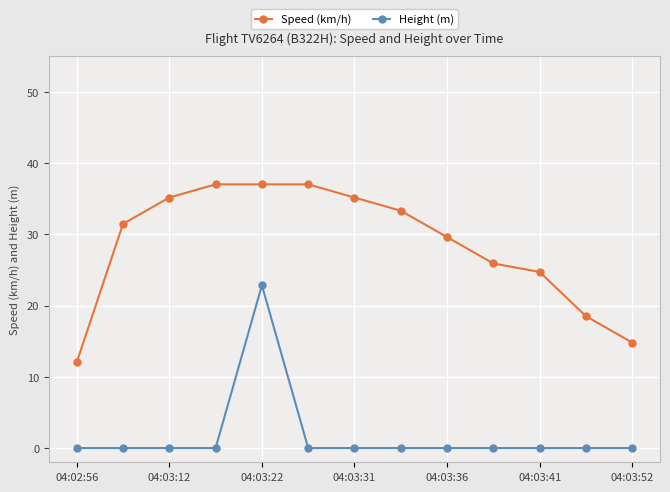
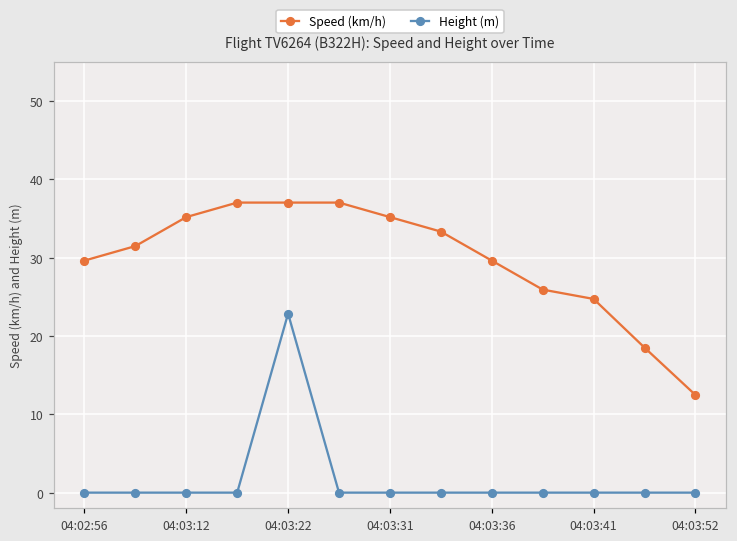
Speed (km/h), 04:02:56: 12 -> 30
Speed (km/h), 04:03:52: 15 -> 12
